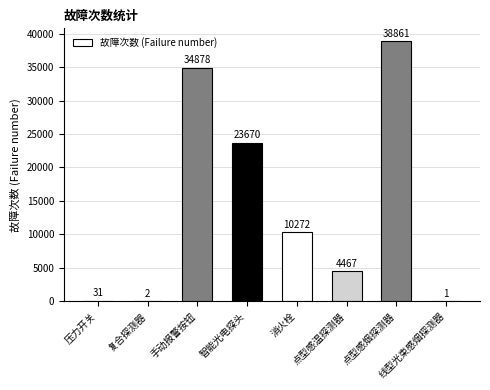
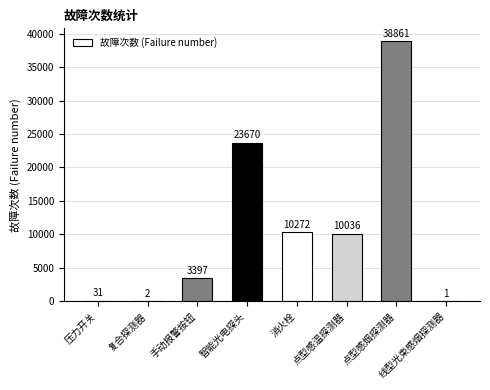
手动报警按钮: 34878 -> 3397
点型感温探测器: 4467 -> 10036
